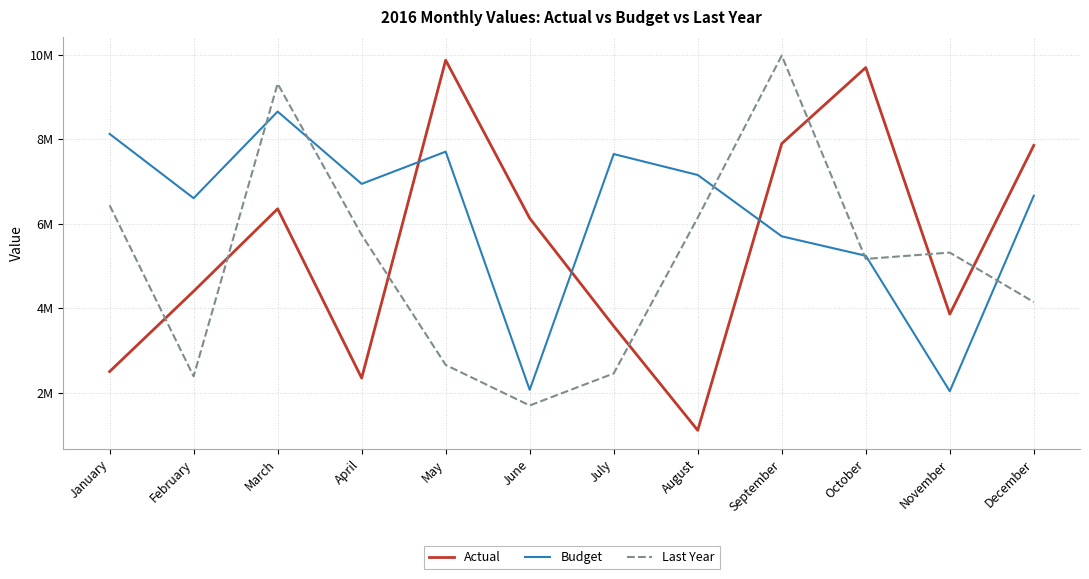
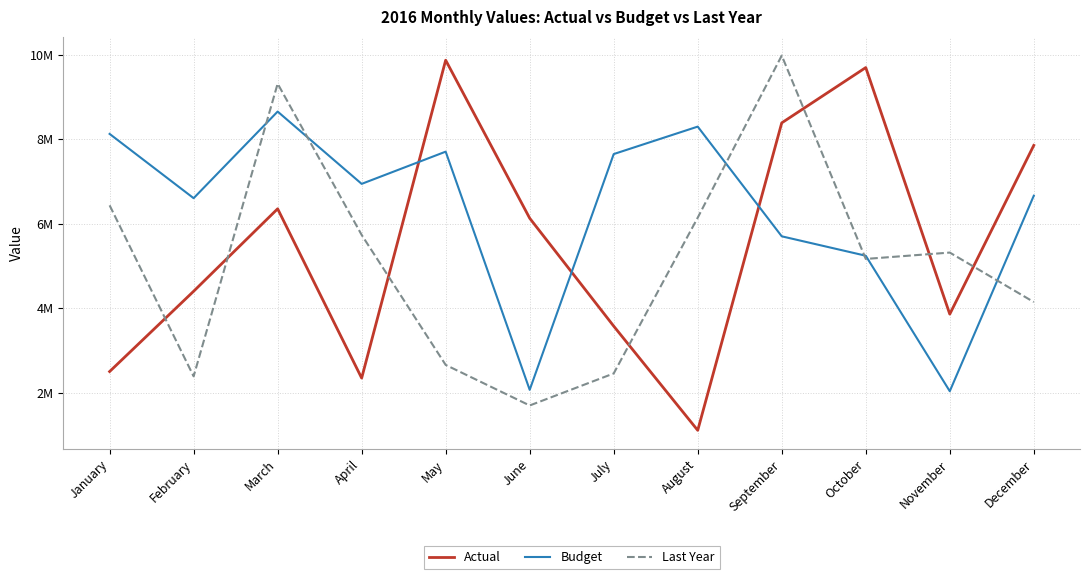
Budget, August: 7200000 -> 8300000
Actual, September: 7900000 -> 8400000
